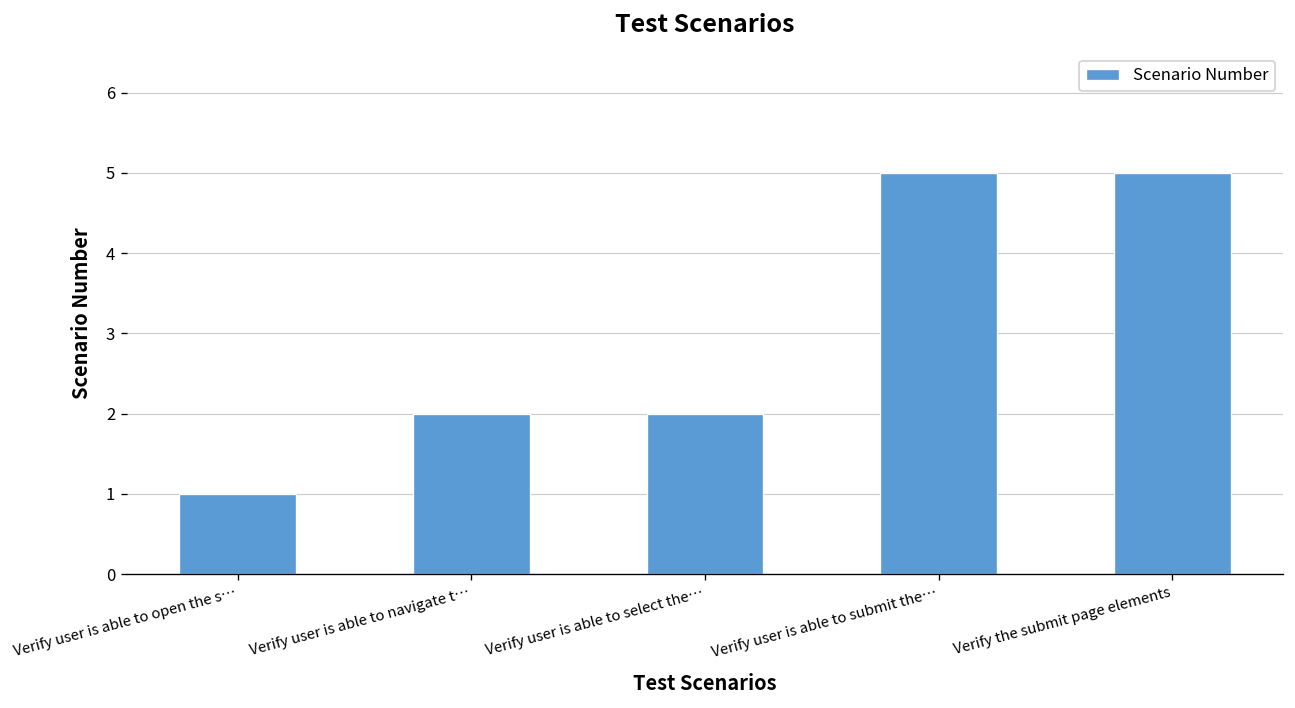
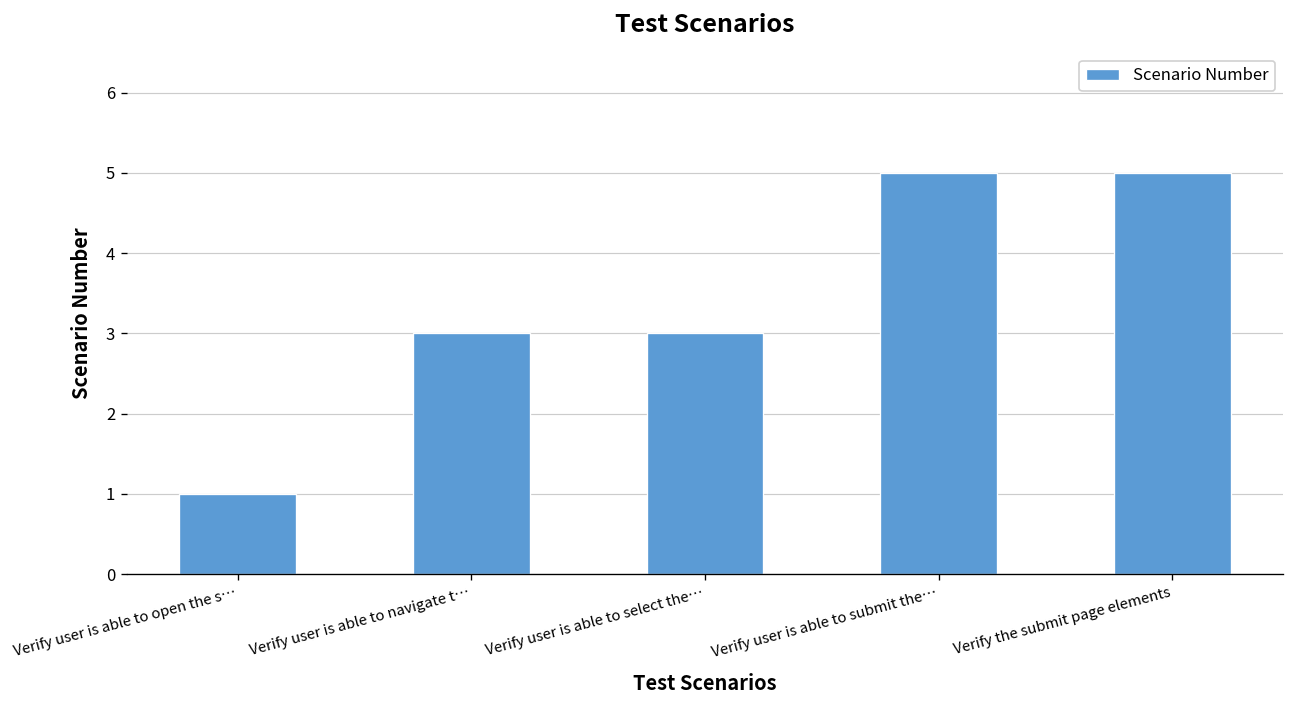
Verify user is able to navigate t…: 2 -> 3
Verify user is able to select the…: 2 -> 3
